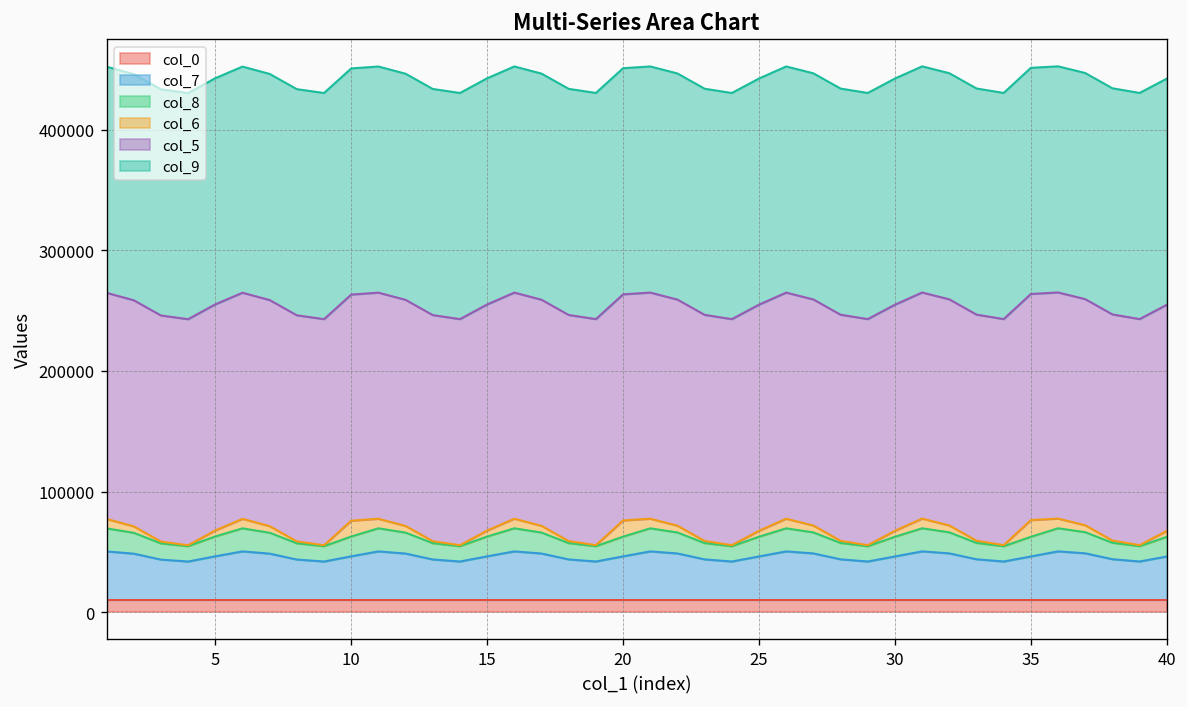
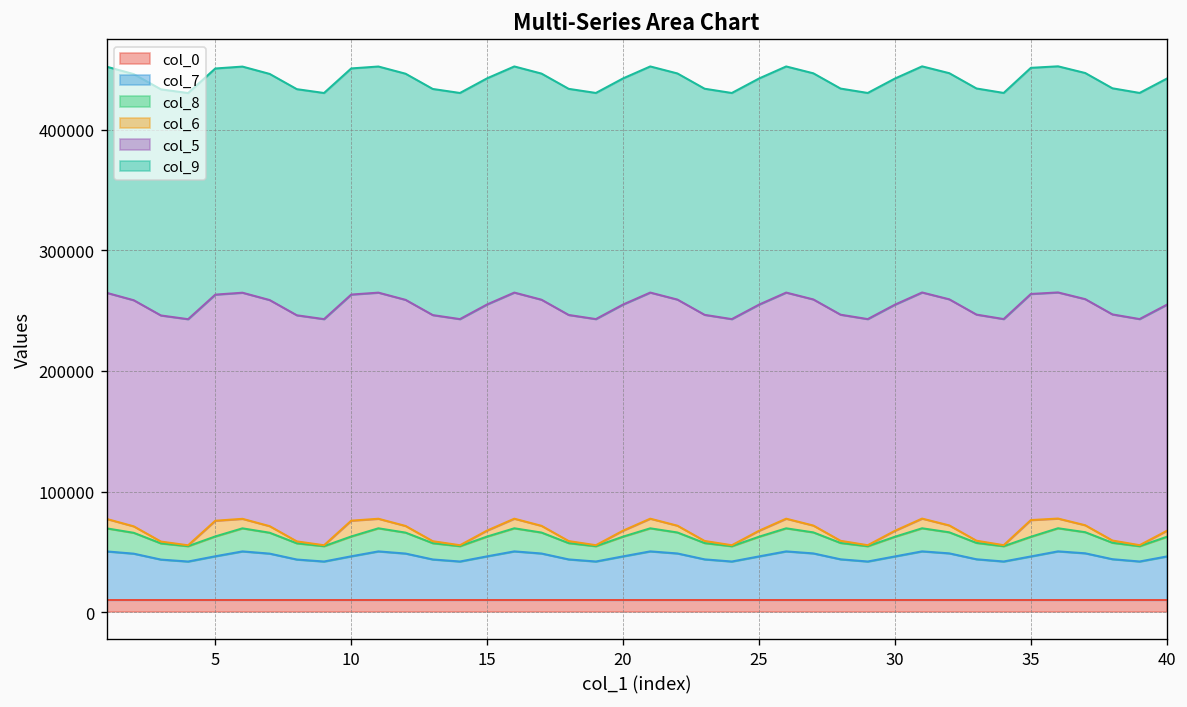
col_6, 5: 5000 -> 13000
col_6, 20: 13000 -> 5000
